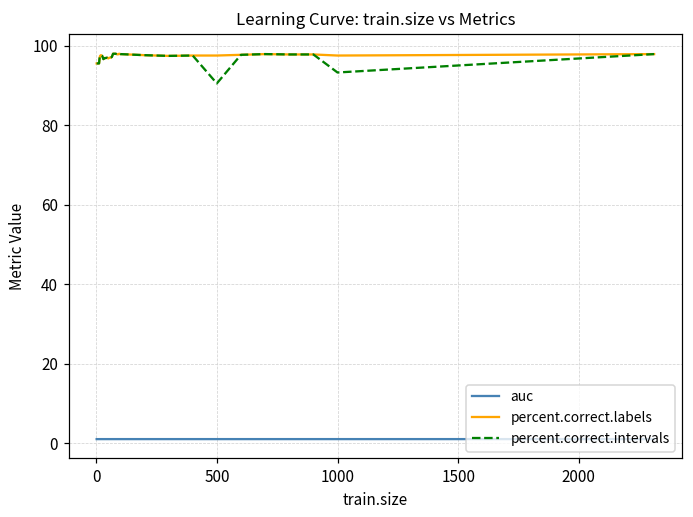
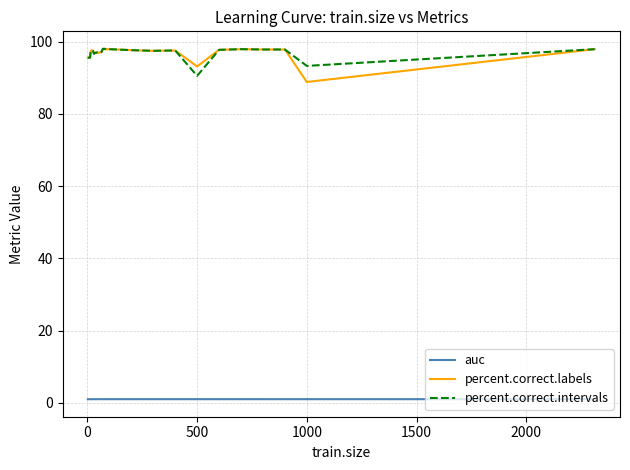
percent.correct.labels, 500: 98 -> 93
percent.correct.labels, 1000: 98 -> 89
